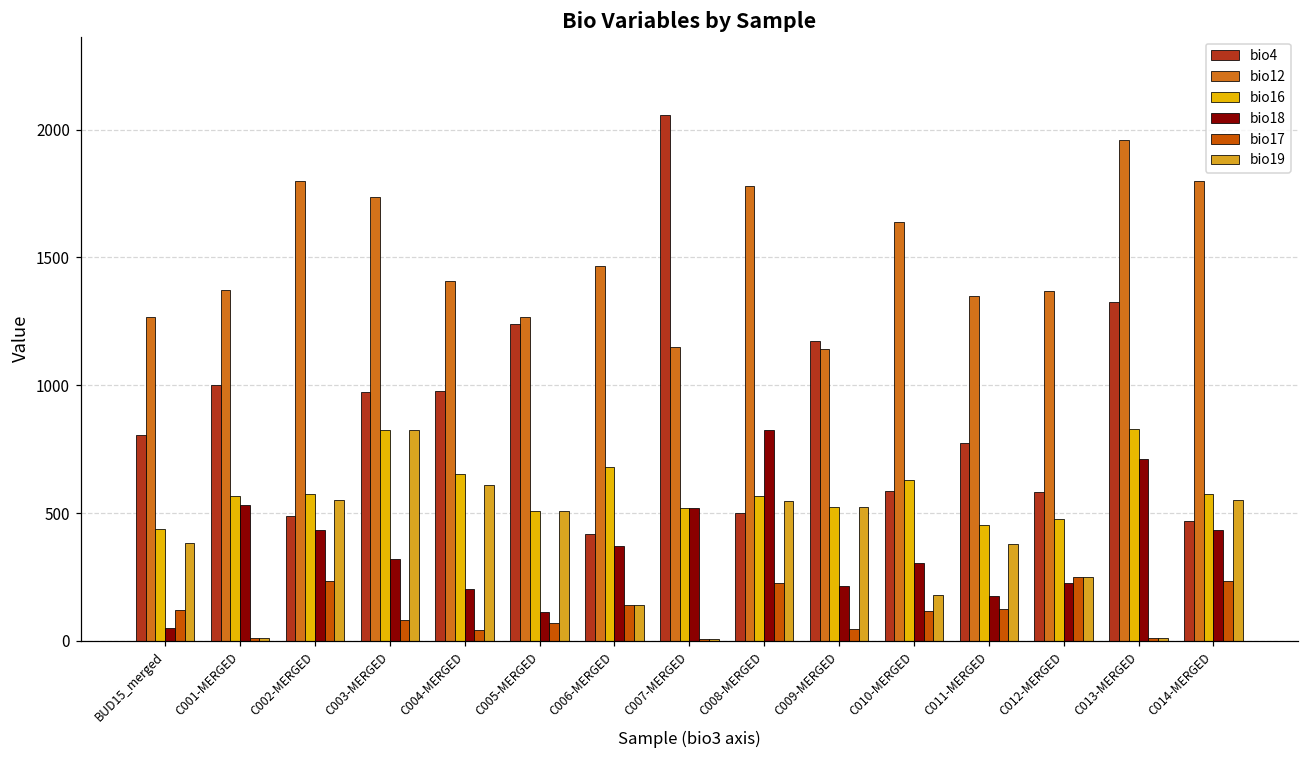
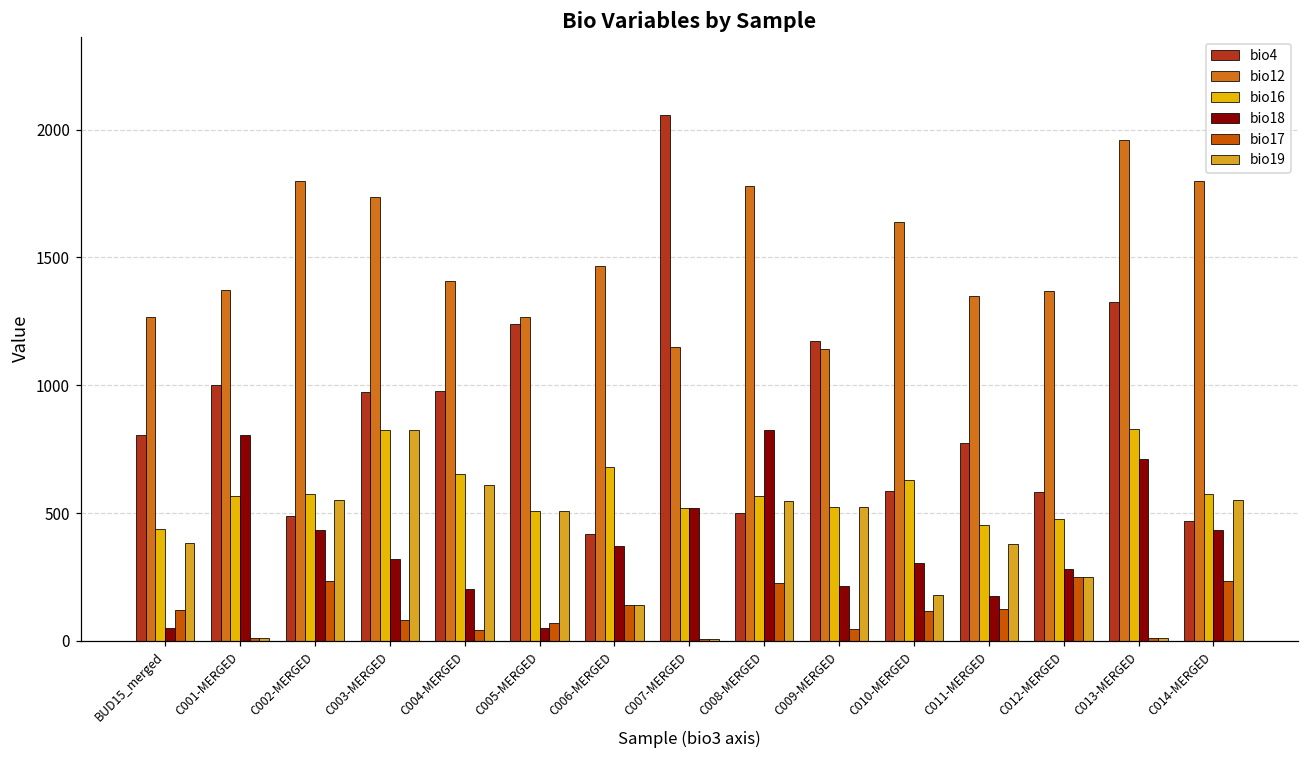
bio18, C001-MERGED: 530 -> 810
bio18, C005-MERGED: 110 -> 50
bio18, C012-MERGED: 230 -> 280
